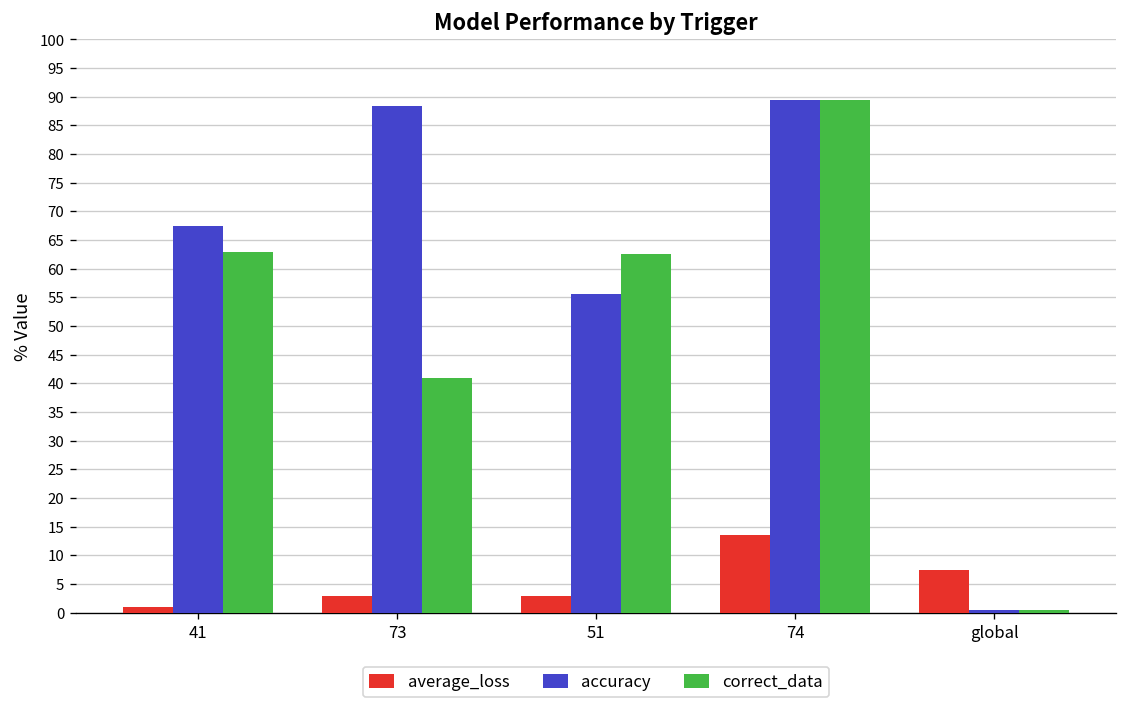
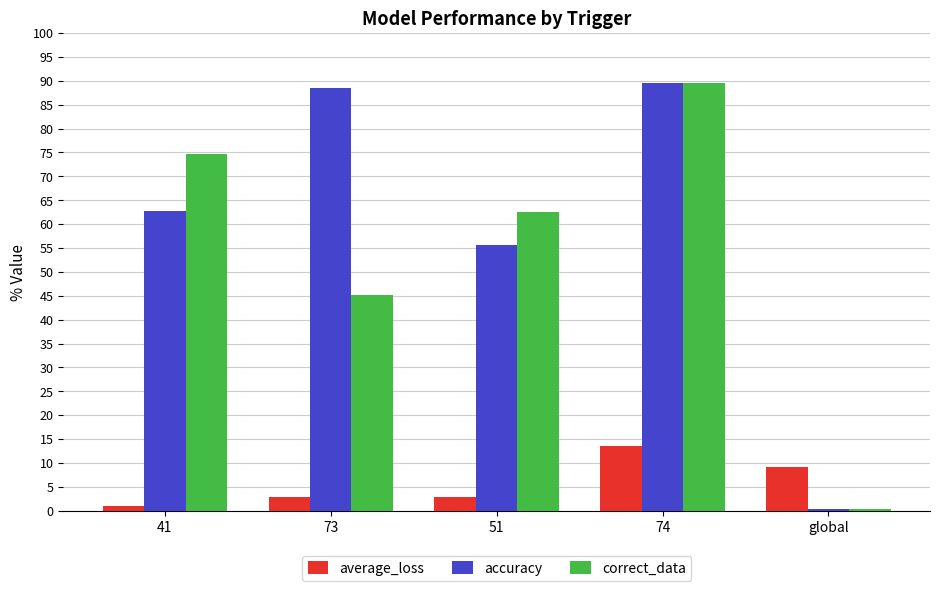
accuracy, 41: 68 -> 63
correct_data, 41: 63 -> 75
correct_data, 73: 41 -> 45
average_loss, global: 7 -> 9
